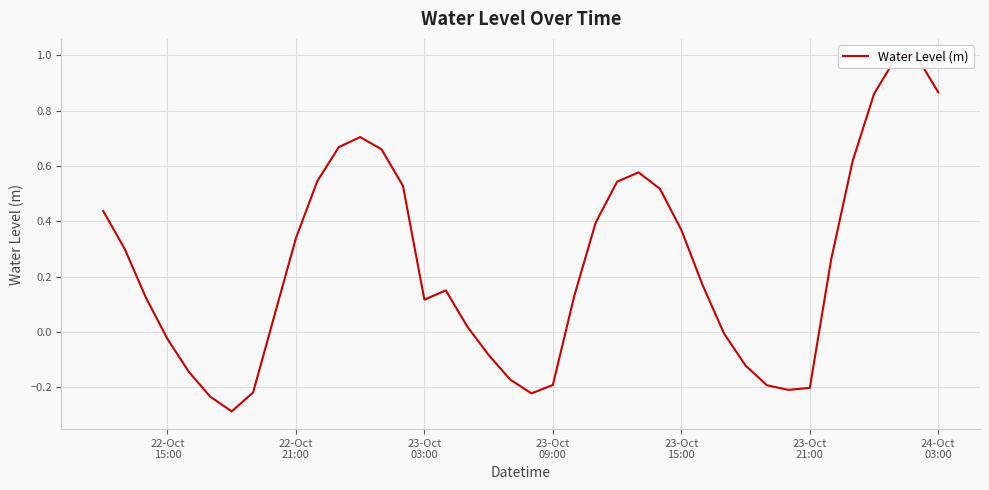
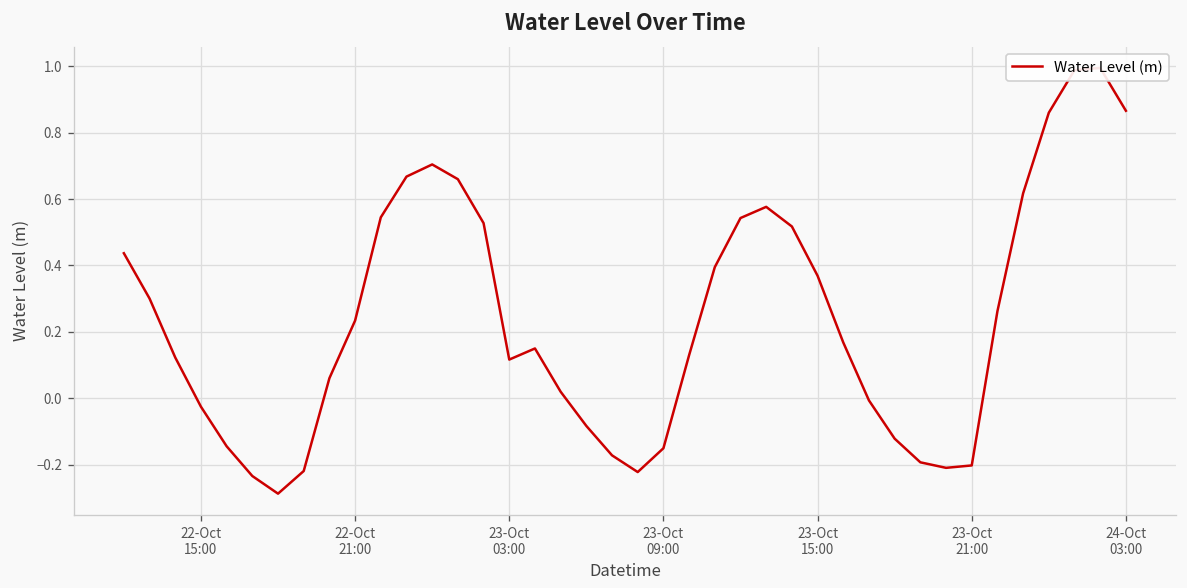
22-Oct 21:00: 0.34 -> 0.23
23-Oct 09:00: -0.19 -> -0.15
